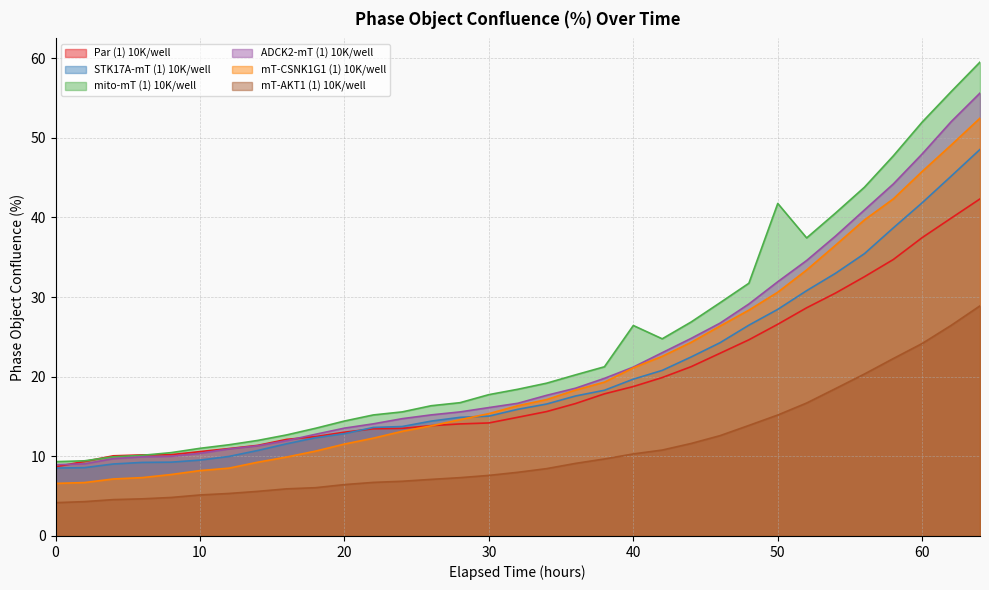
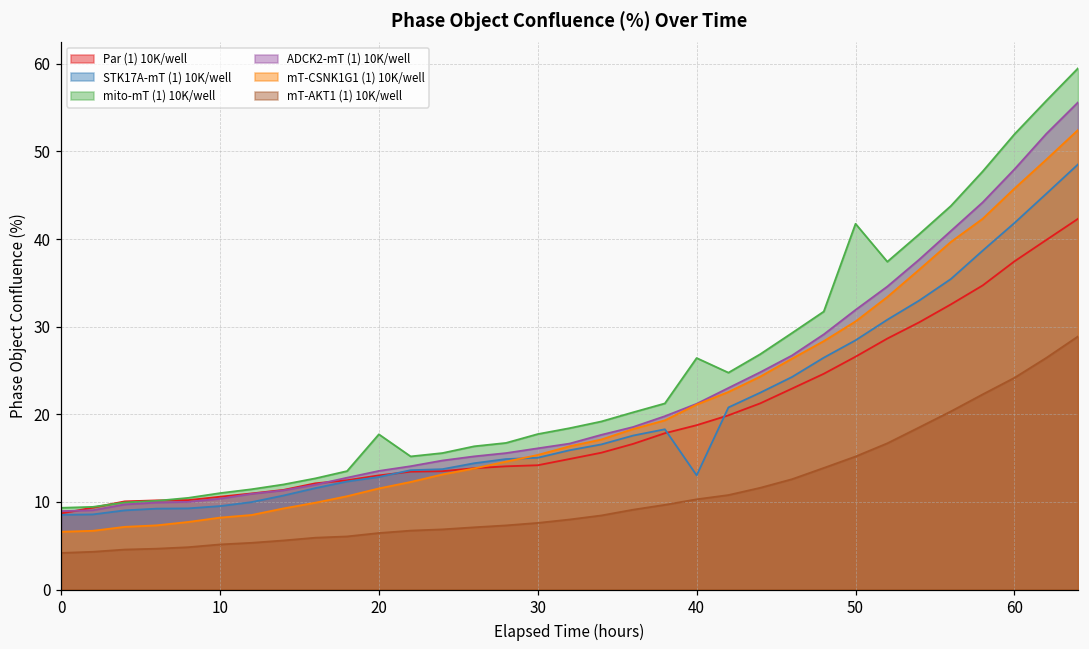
mito-mT (1) 10K/well, 20: 14 -> 18
STK17A-mT (1) 10K/well, 40: 20 -> 13
